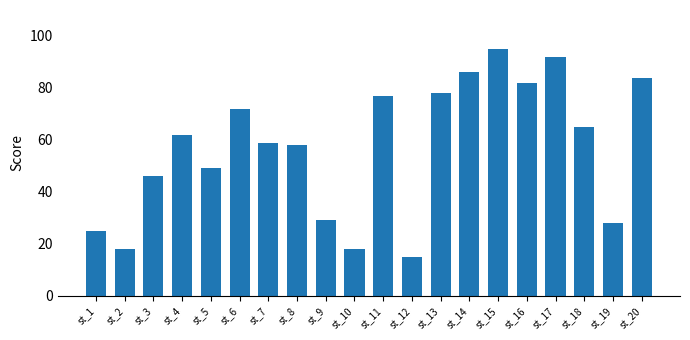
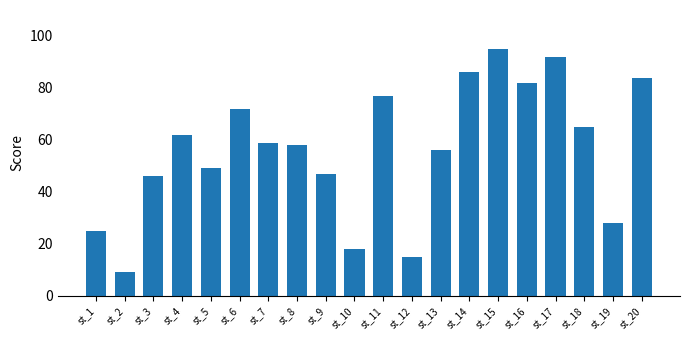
st_2: 18 -> 9
st_9: 29 -> 47
st_13: 78 -> 56
